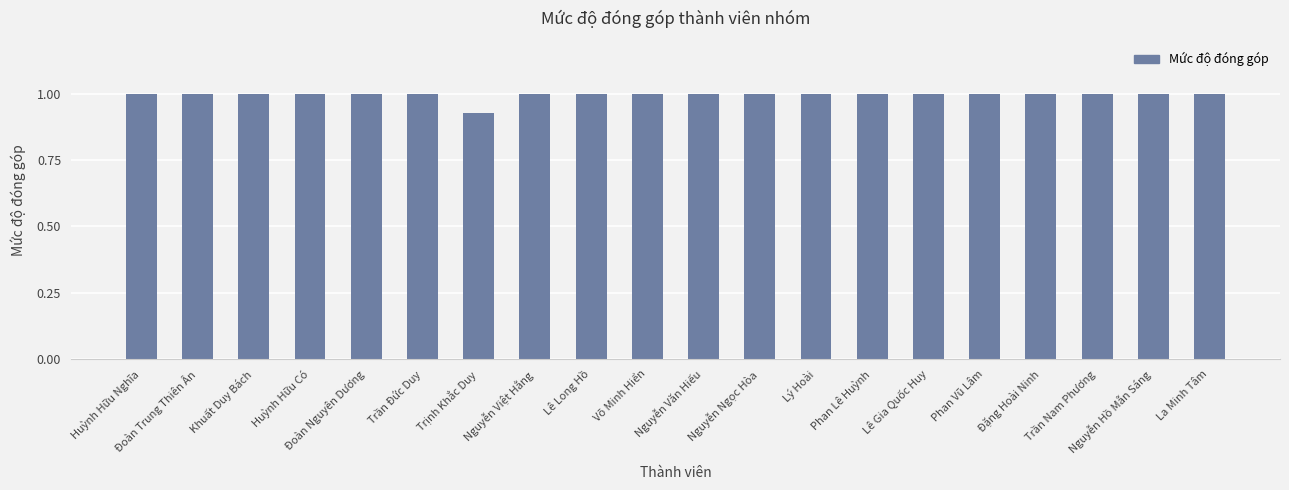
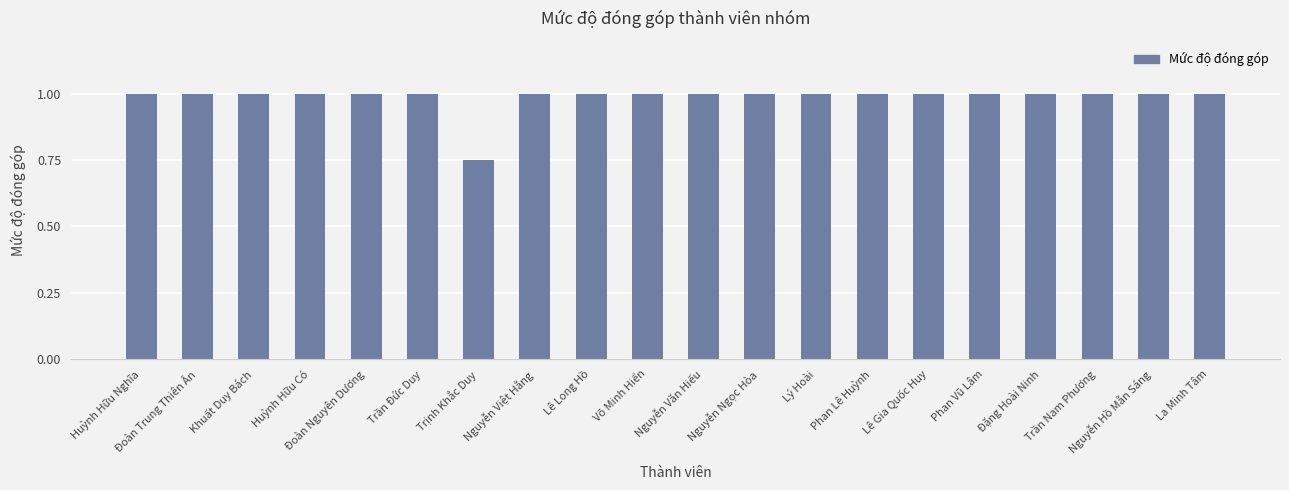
Trịnh Khắc Duy: 0.93 -> 0.75
